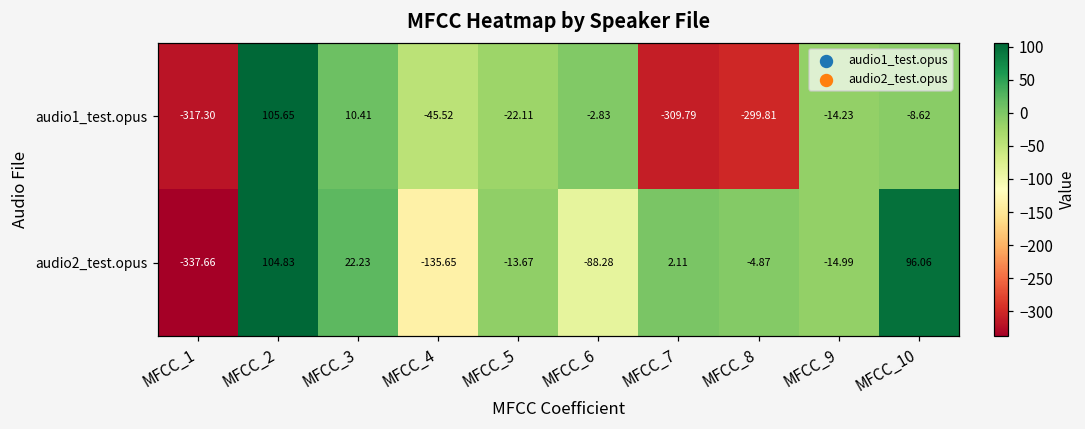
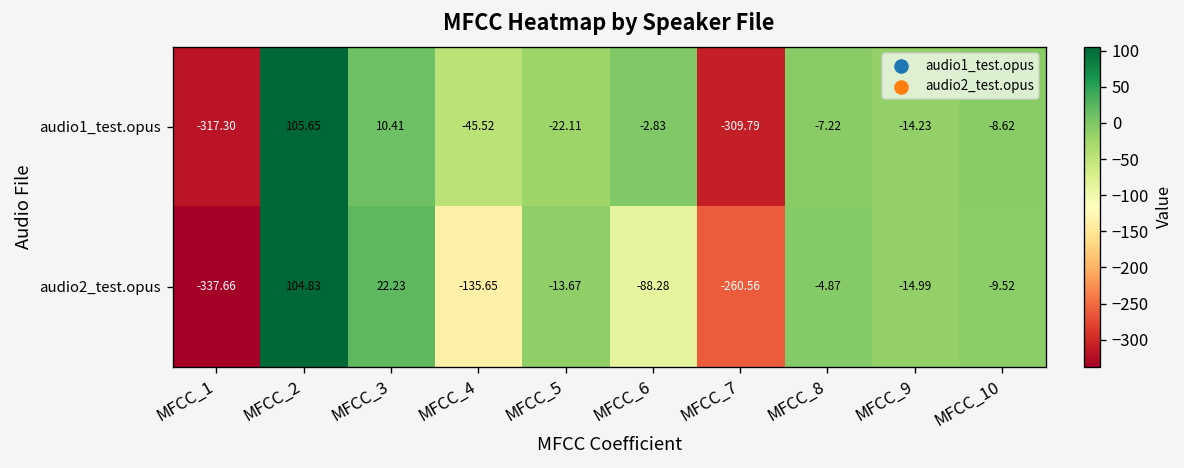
audio1_test.opus, MFCC_8: -299.81 -> -7.22
audio2_test.opus, MFCC_7: 2.11 -> -260.56
audio2_test.opus, MFCC_10: 96.06 -> -9.52
